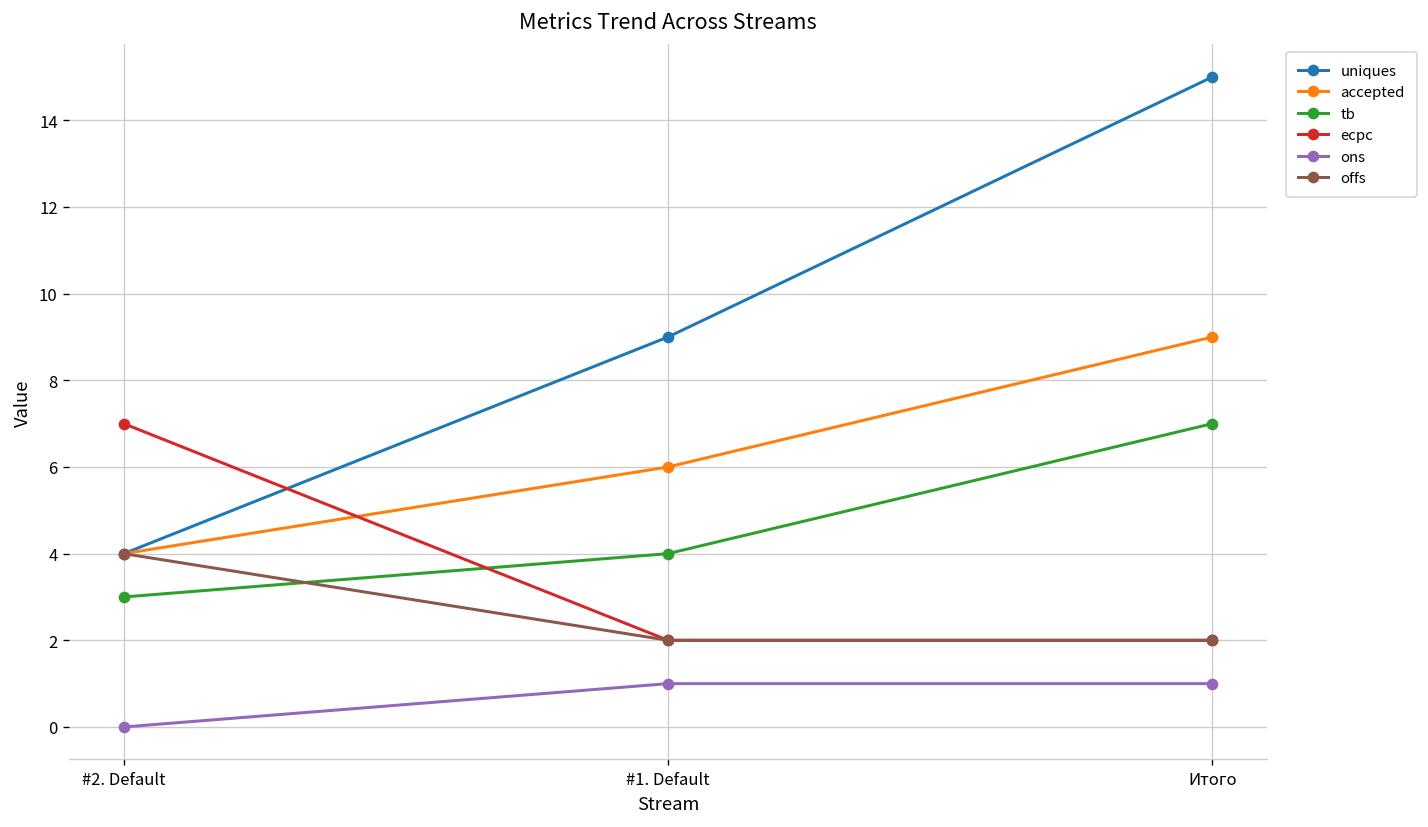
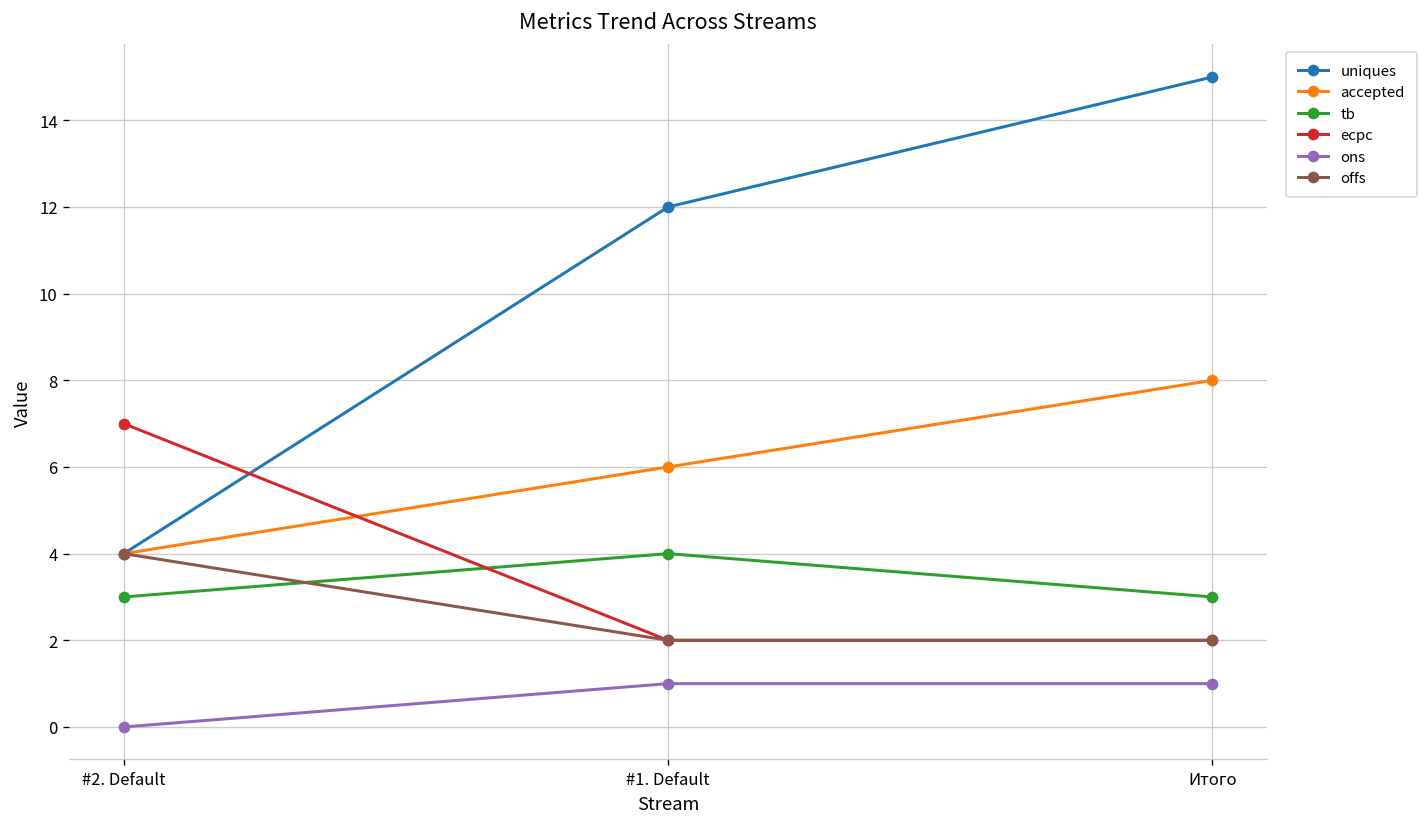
uniques, #1. Default: 9 -> 12
accepted, Итого: 9 -> 8
tb, Итого: 7 -> 3
